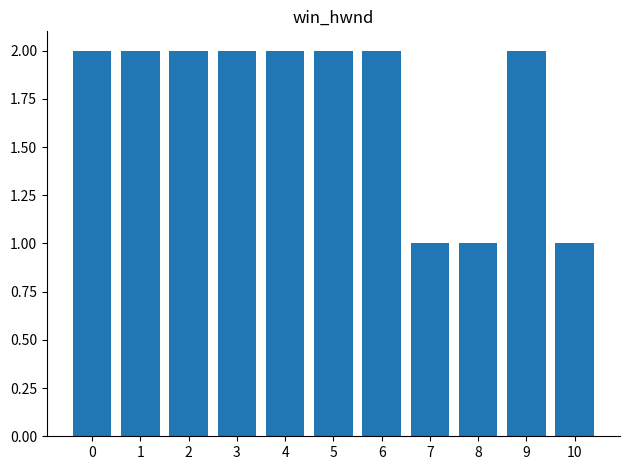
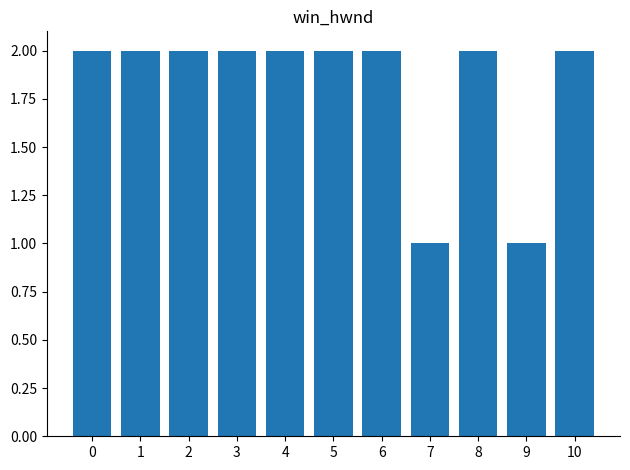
8: 1 -> 2
9: 2 -> 1
10: 1 -> 2
